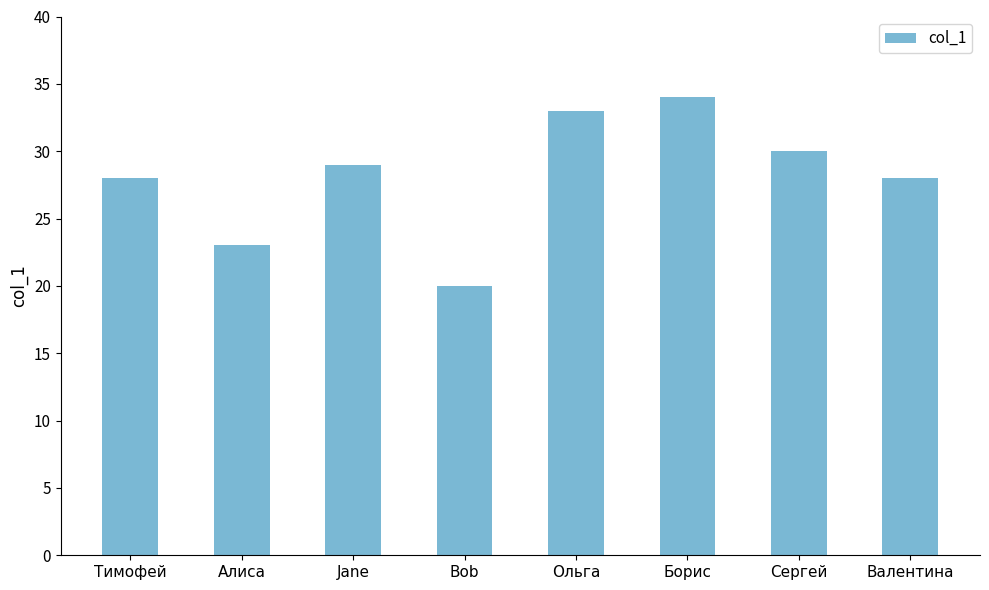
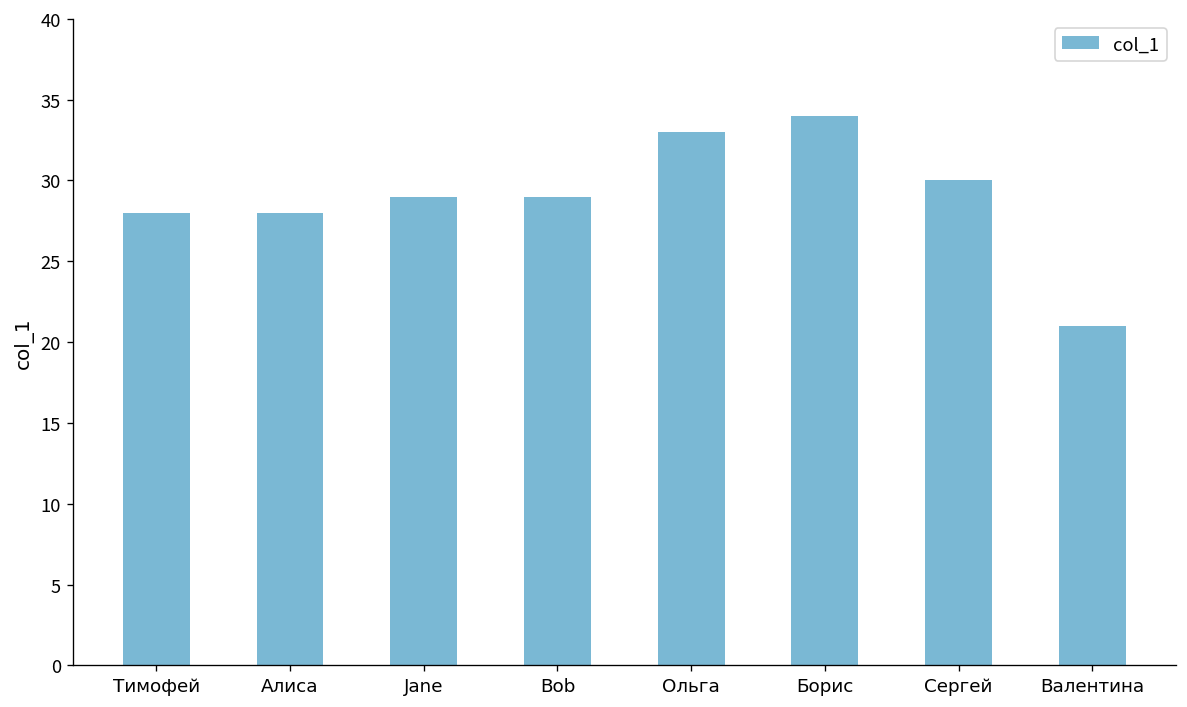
Алиса: 23 -> 28
Bob: 20 -> 29
Валентина: 28 -> 21
